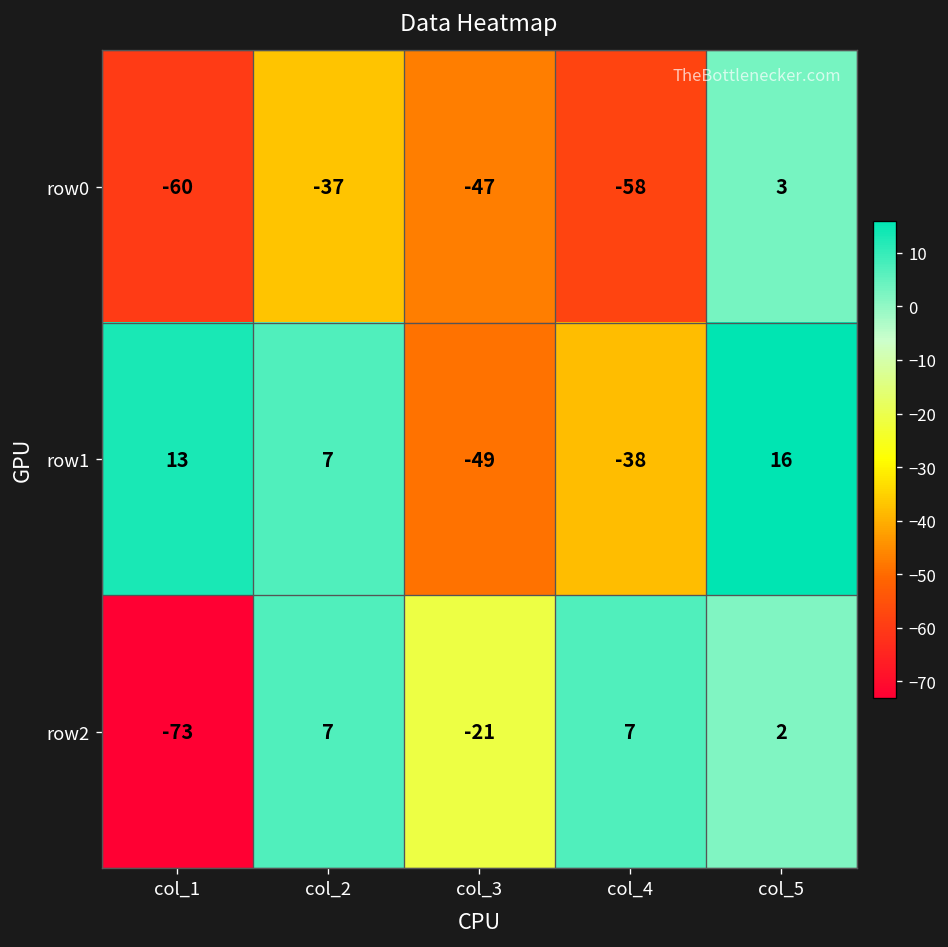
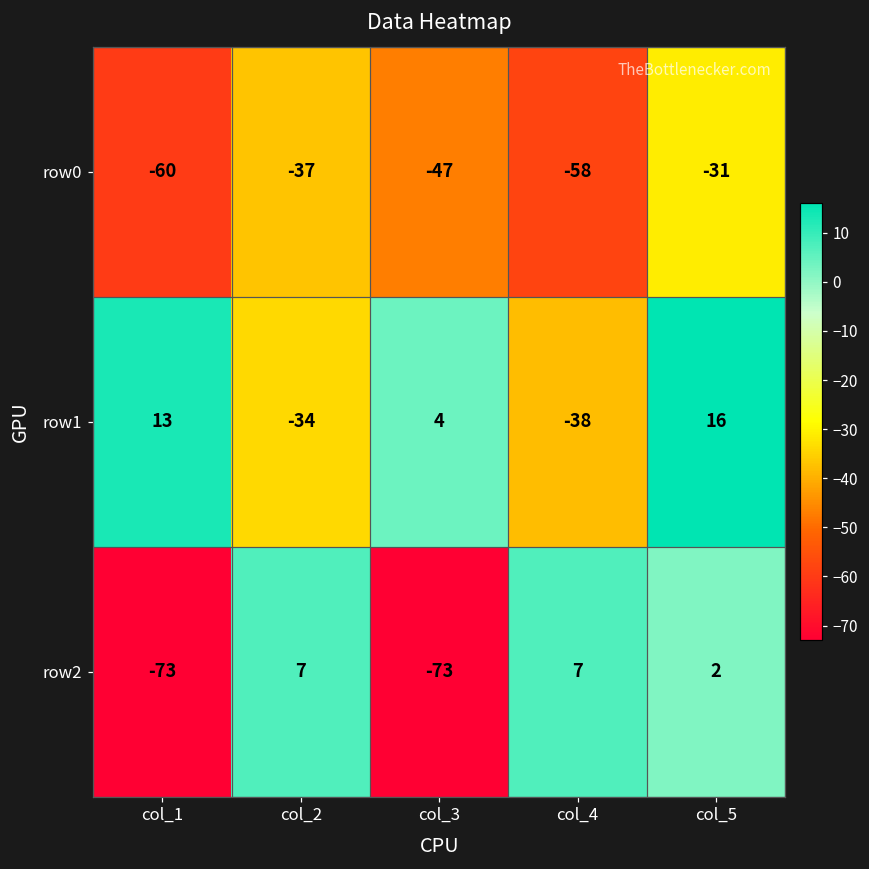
row0, col_5: 3 -> -31
row1, col_2: 7 -> -34
row1, col_3: -49 -> 4
row2, col_3: -21 -> -73
